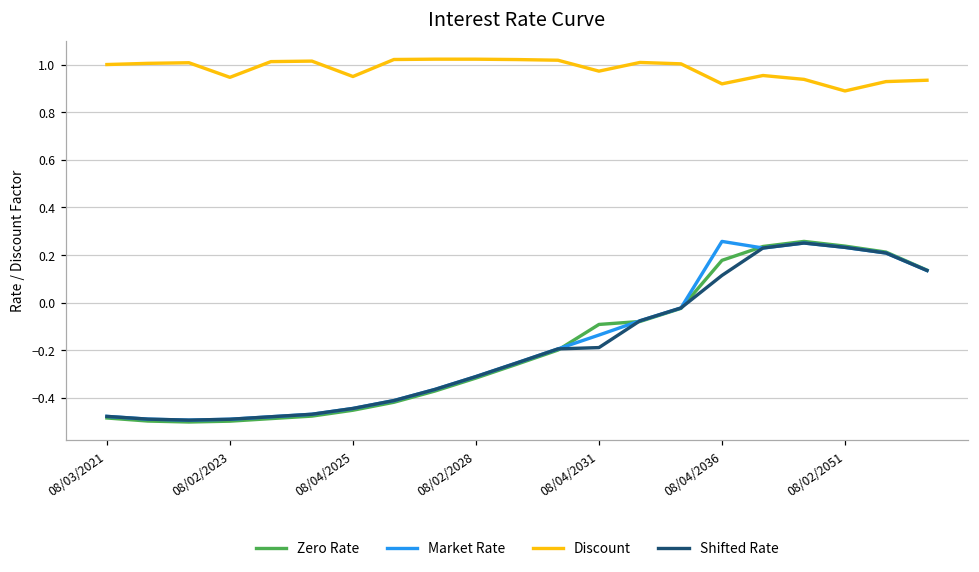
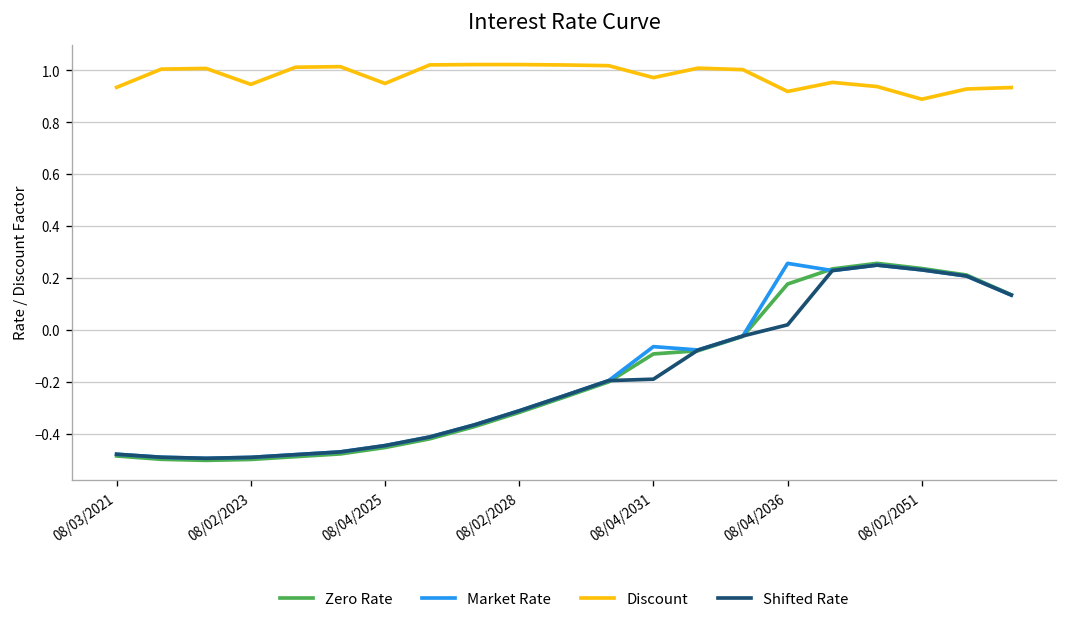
Discount, 08/03/2021: 1.00 -> 0.93
Market Rate, 08/04/2031: -0.14 -> -0.06
Shifted Rate, 08/04/2036: 0.11 -> 0.02
